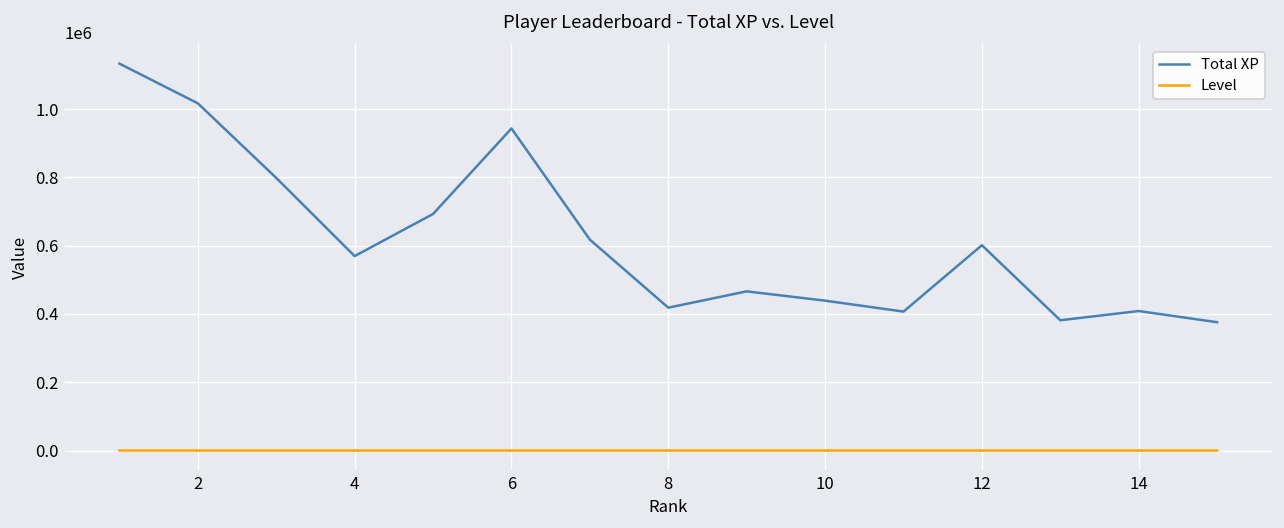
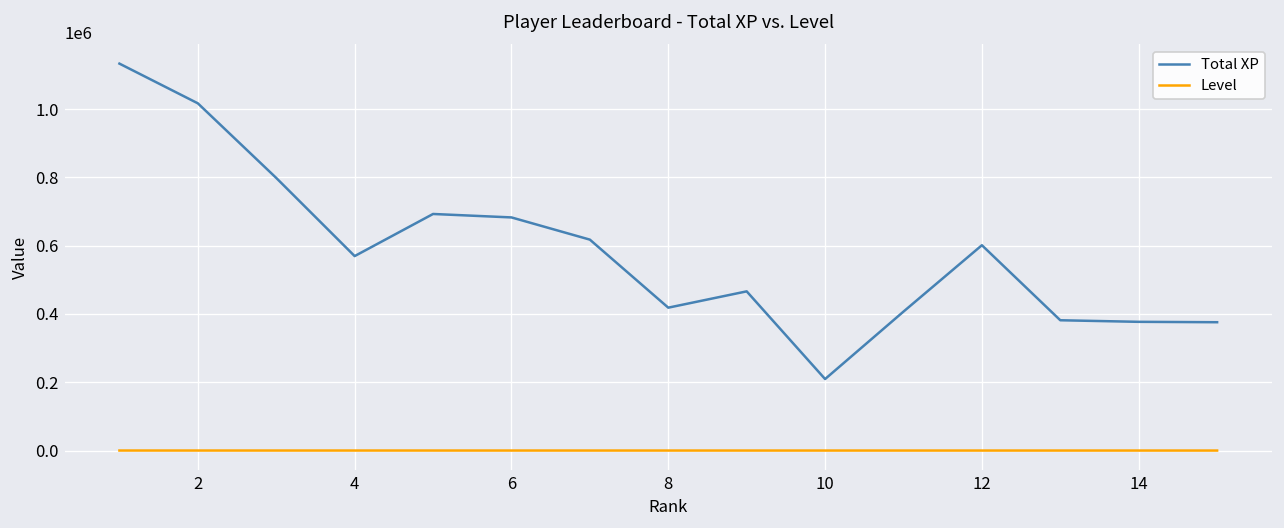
Total XP, 6: 940000 -> 680000
Total XP, 10: 440000 -> 210000
Total XP, 14: 410000 -> 380000
